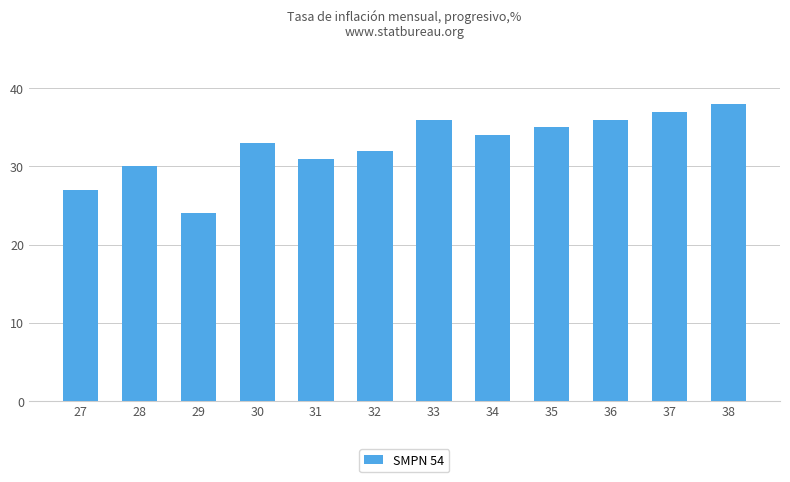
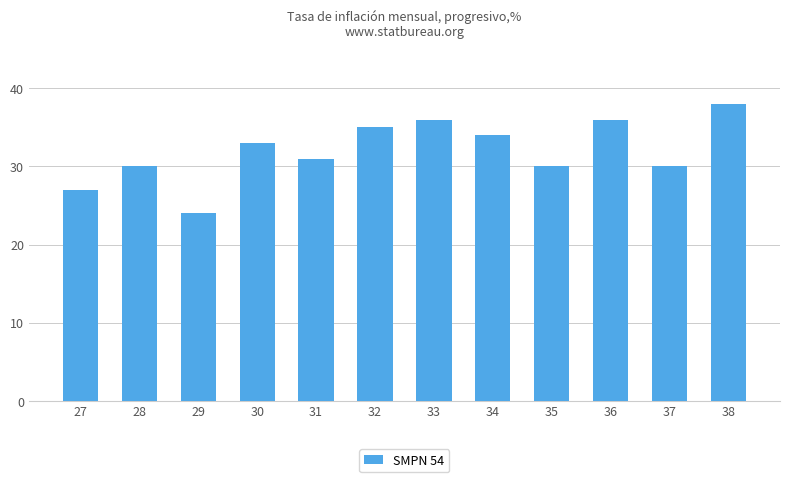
32: 32 -> 35
35: 35 -> 30
37: 37 -> 30
